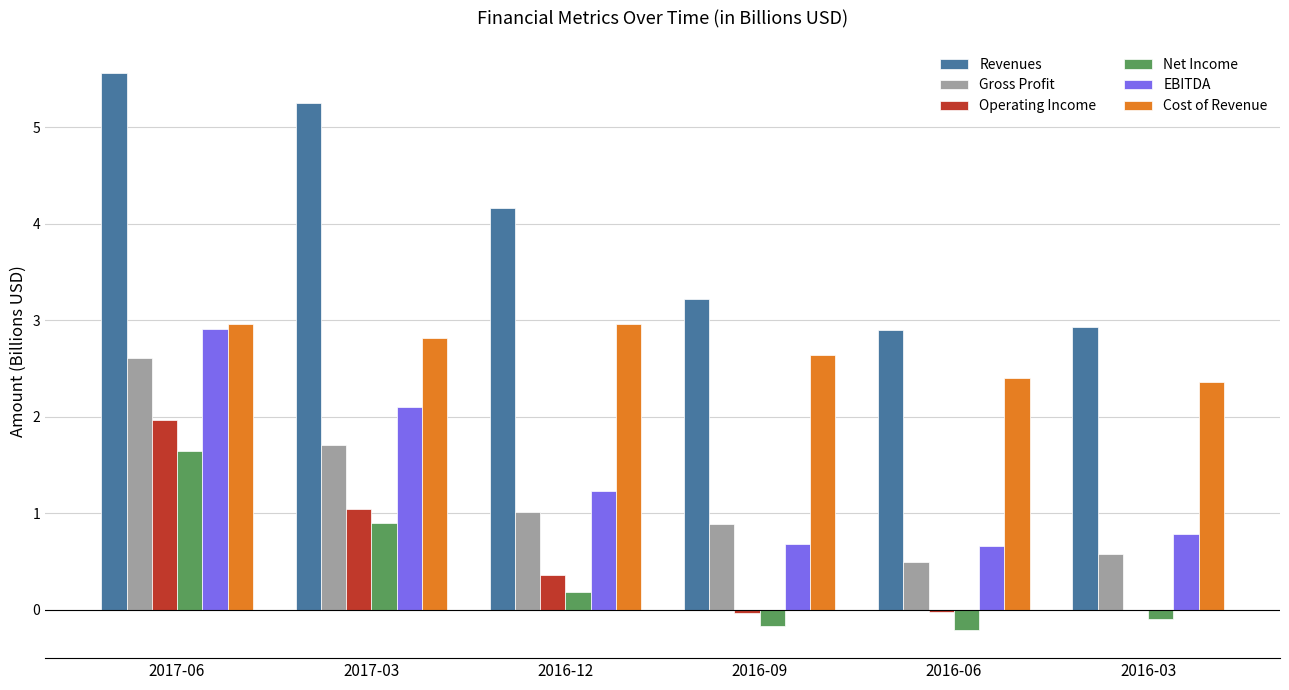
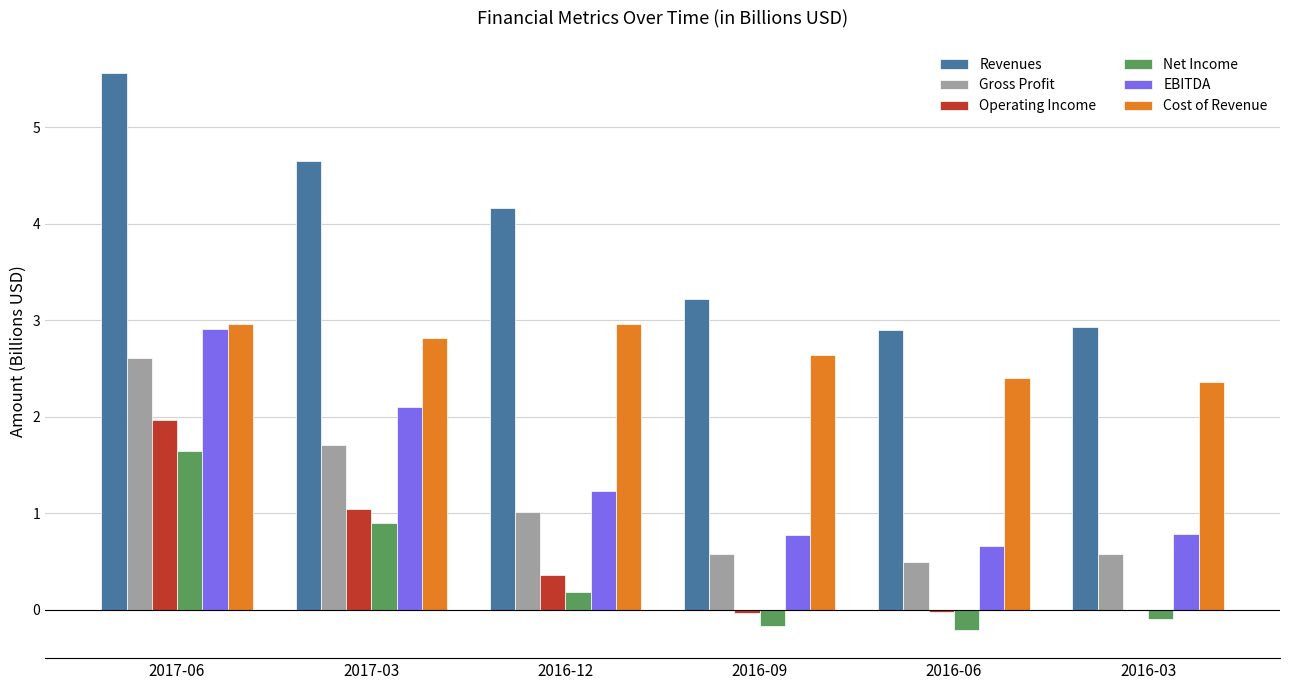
Revenues, 2017-03: 5.3 -> 4.6
Gross Profit, 2016-09: 0.9 -> 0.6
EBITDA, 2016-09: 0.7 -> 0.8
